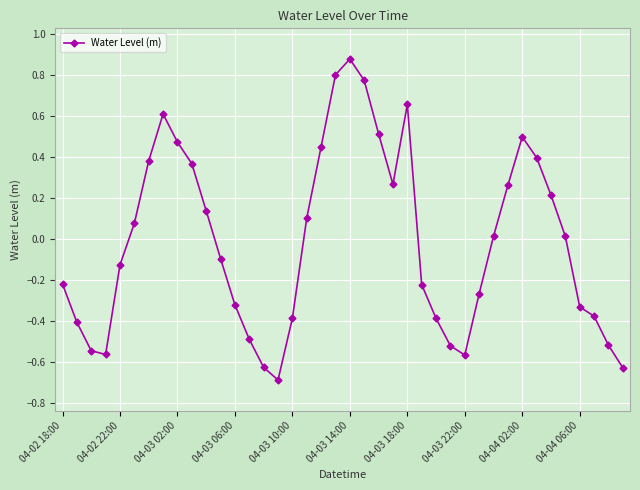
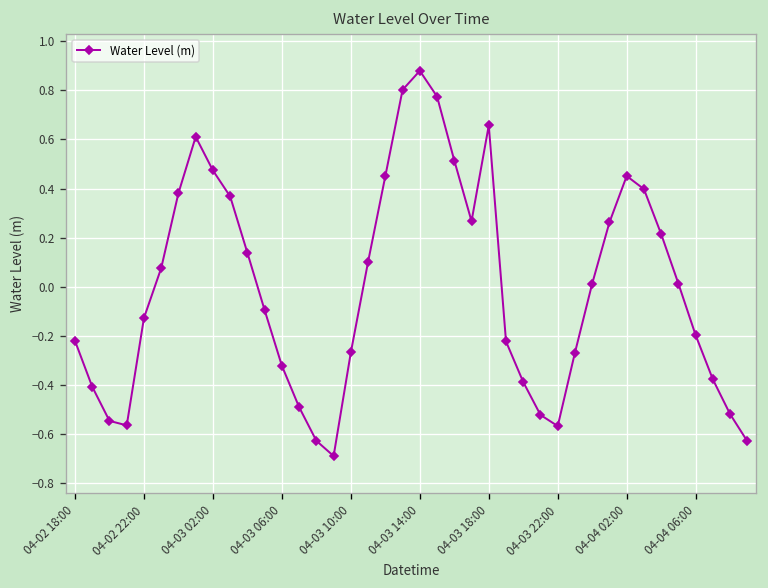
04-03 10:00: -0.39 -> -0.27
04-04 02:00: 0.50 -> 0.45
04-04 06:00: -0.33 -> -0.20
